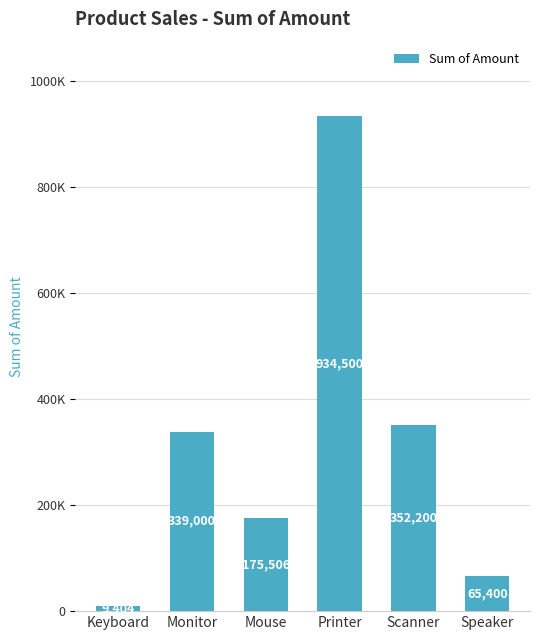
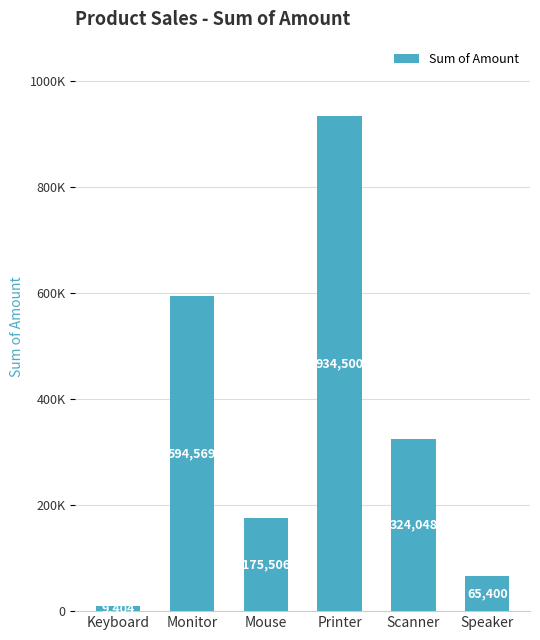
Monitor: 339,000 -> 594,569
Scanner: 352,200 -> 324,048
